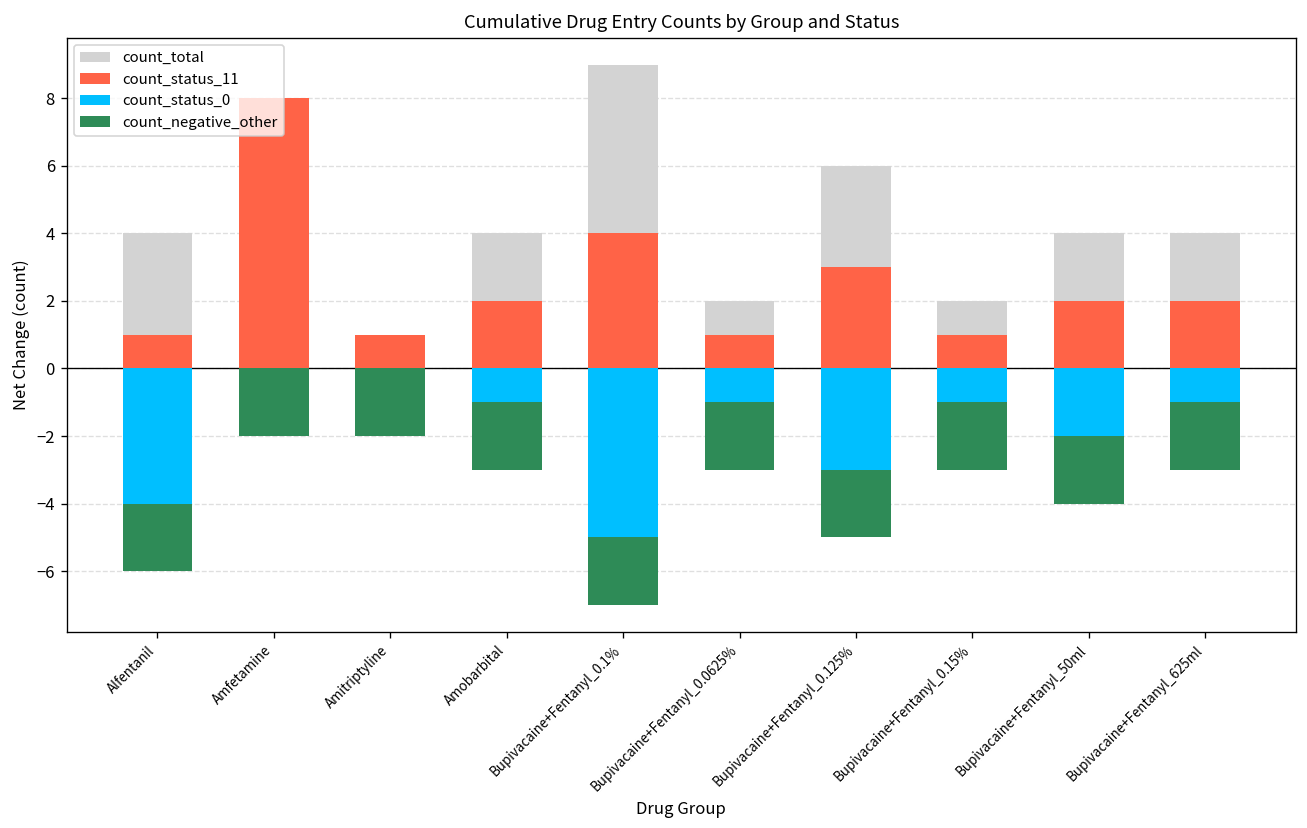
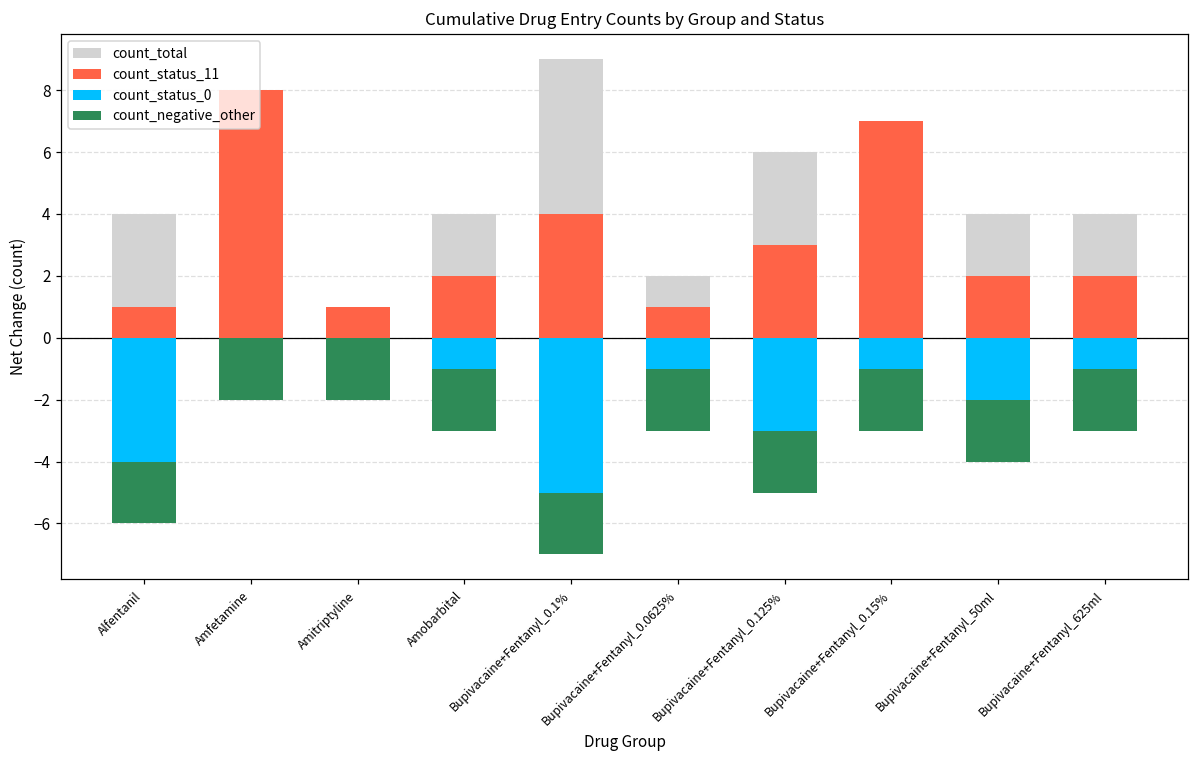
count_status_11, Bupivacaine+Fentanyl_0.15%: 1 -> 7
